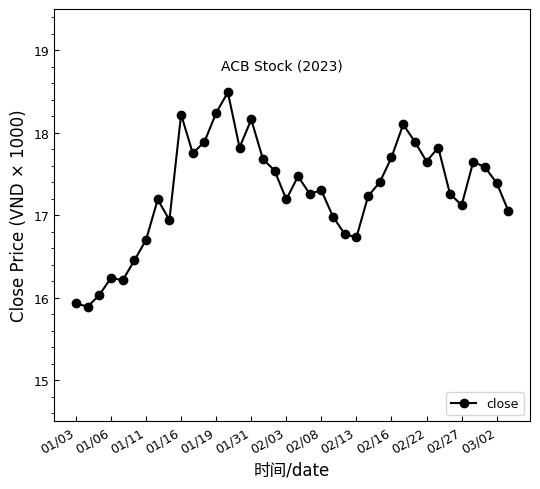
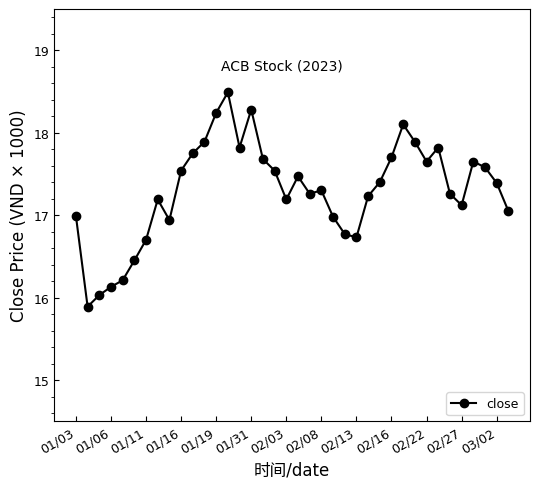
01/03: 15.9 -> 17.0
01/06: 16.2 -> 16.1
01/16: 18.2 -> 17.5
01/31: 18.2 -> 18.3
